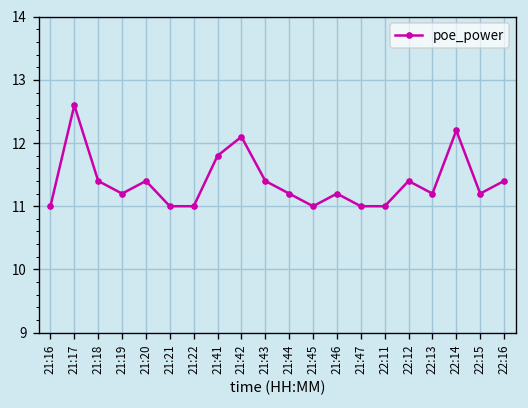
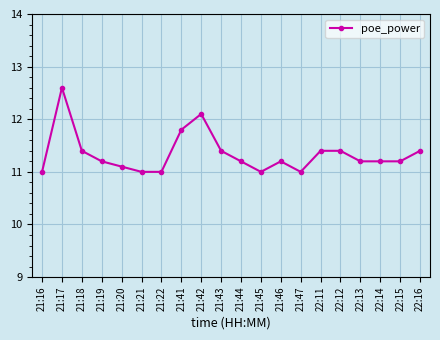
21:20: 11.4 -> 11.1
22:11: 11.0 -> 11.4
22:14: 12.2 -> 11.2
